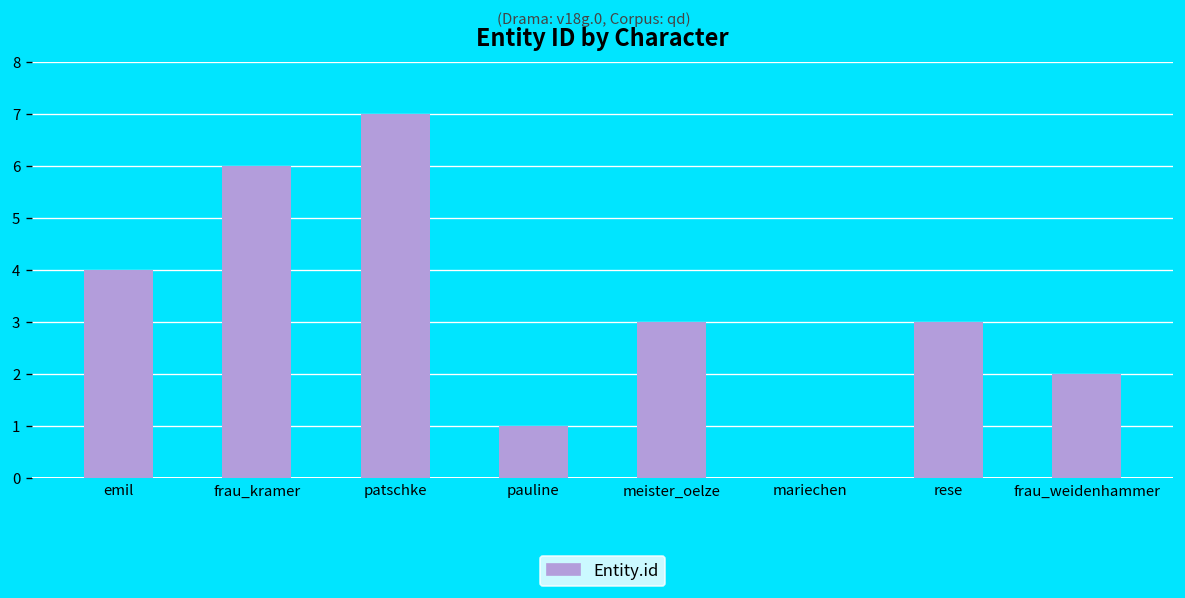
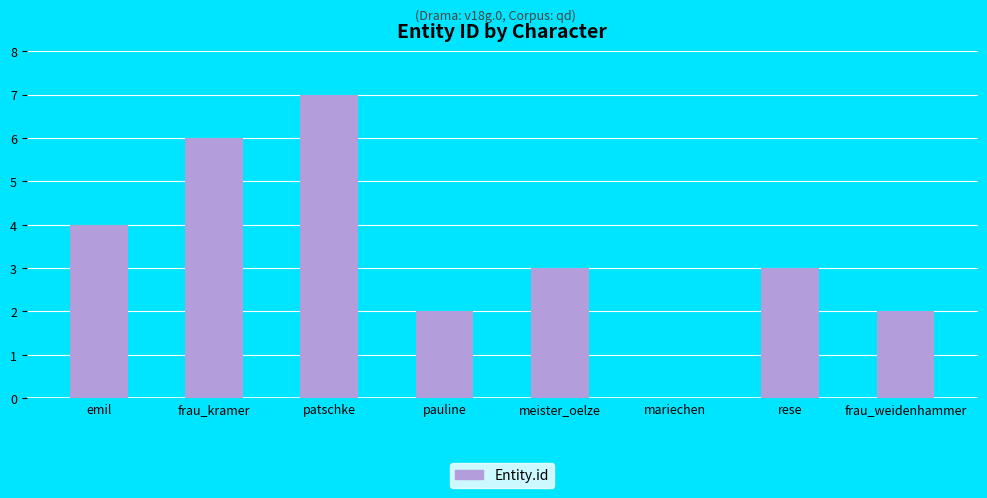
pauline: 1 -> 2
